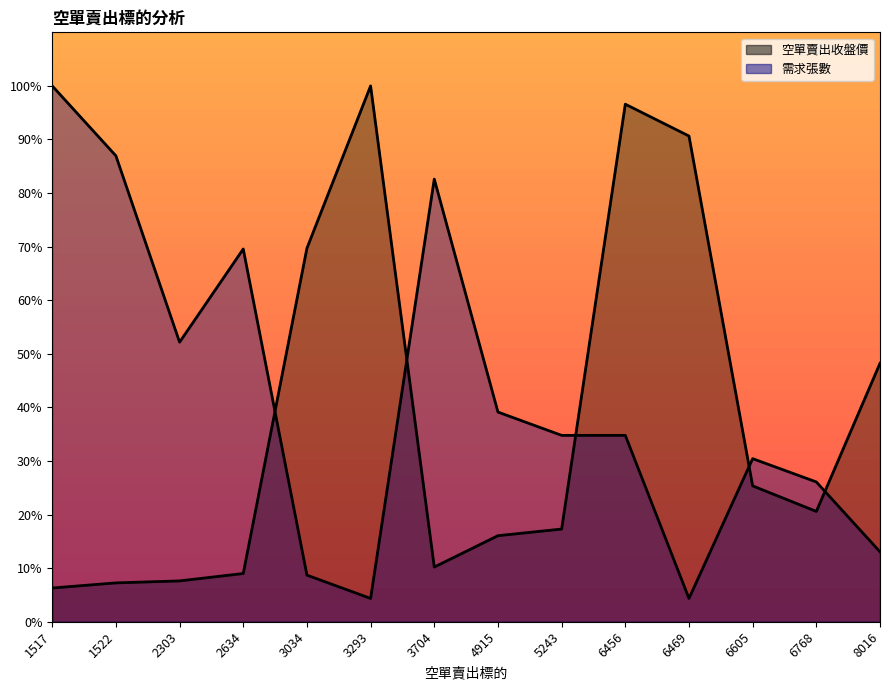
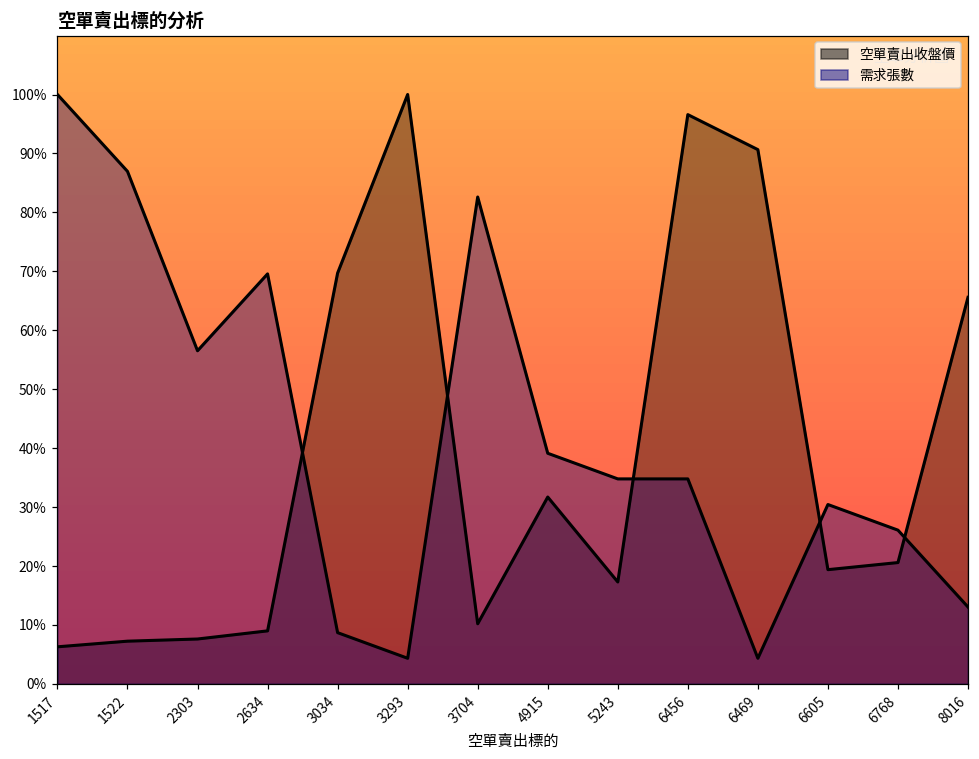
需求張數, 2303: 52% -> 57%
空單賣出收盤價, 4915: 16% -> 32%
空單賣出收盤價, 6605: 25% -> 19%
空單賣出收盤價, 8016: 48% -> 66%
